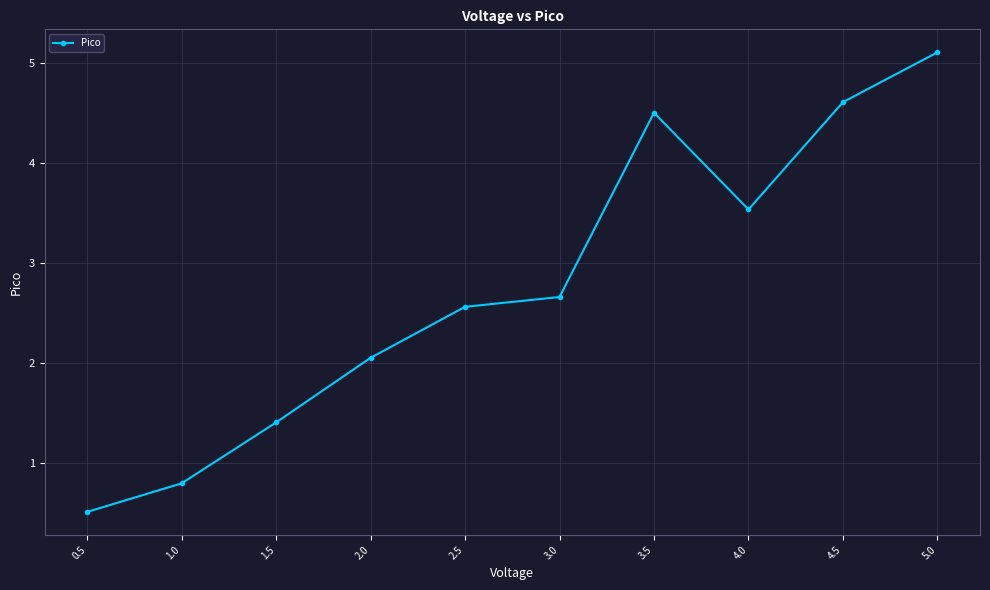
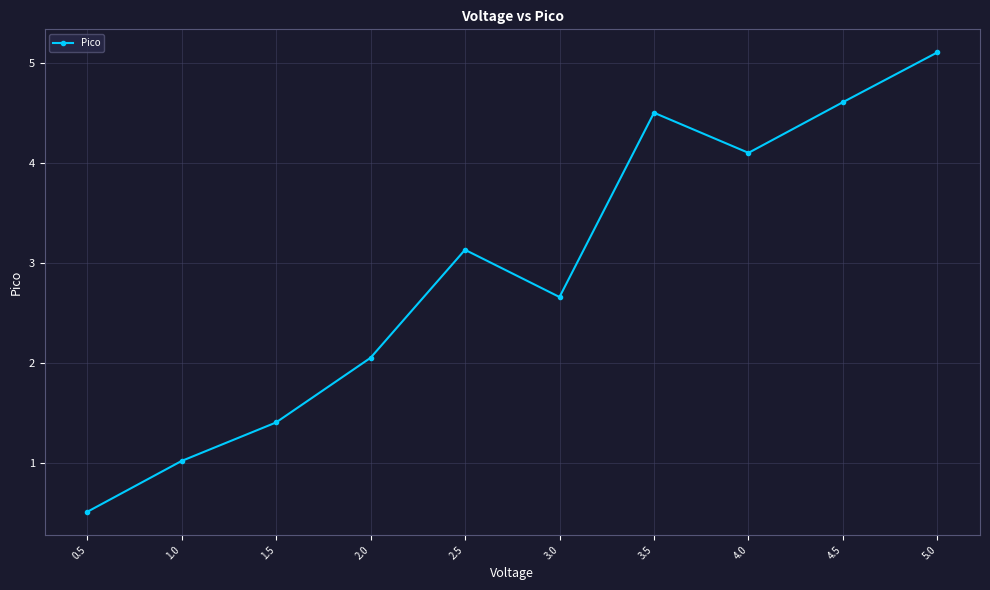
1.0: 0.80 -> 1.02
2.5: 2.56 -> 3.13
4.0: 3.53 -> 4.10
